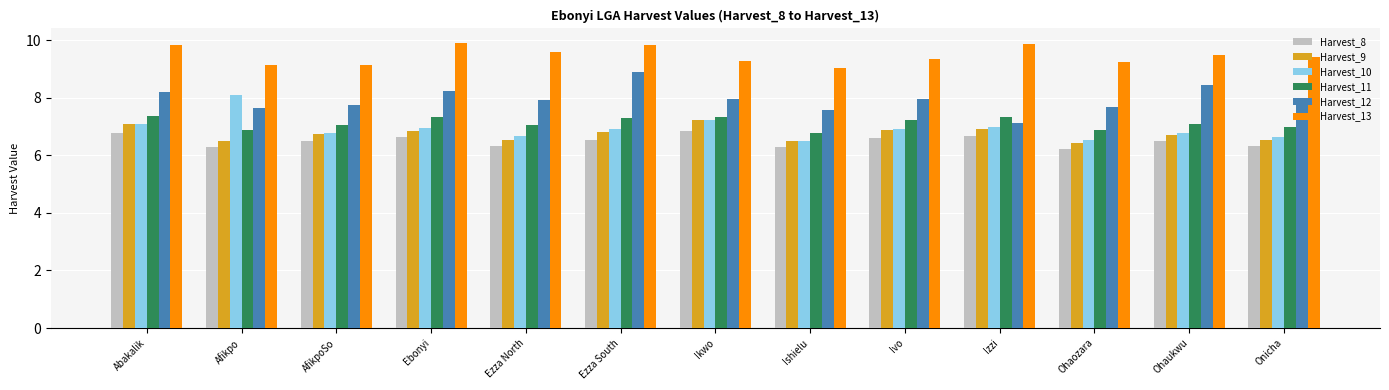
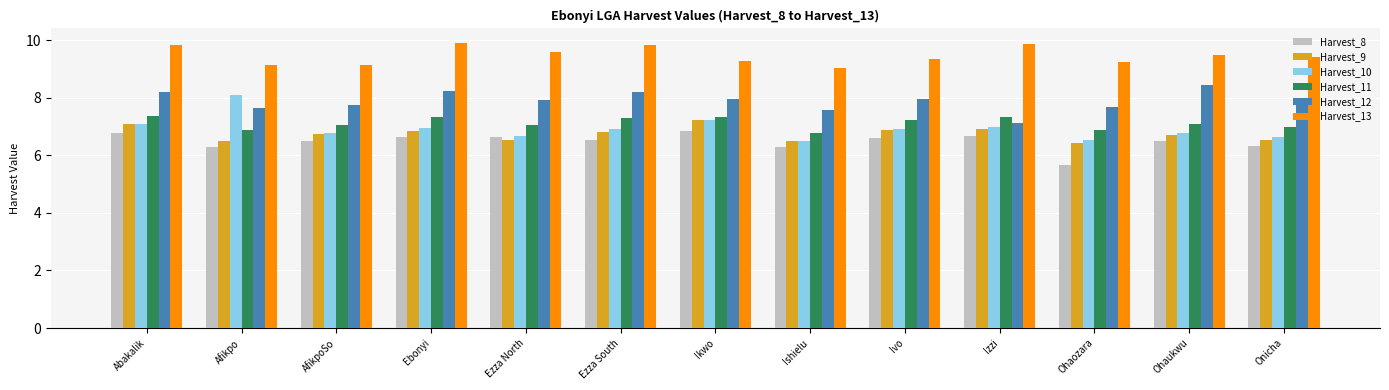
Harvest_8, Ezza North: 6.3 -> 6.6
Harvest_12, Ezza South: 8.9 -> 8.2
Harvest_8, Ohaozara: 6.2 -> 5.7
